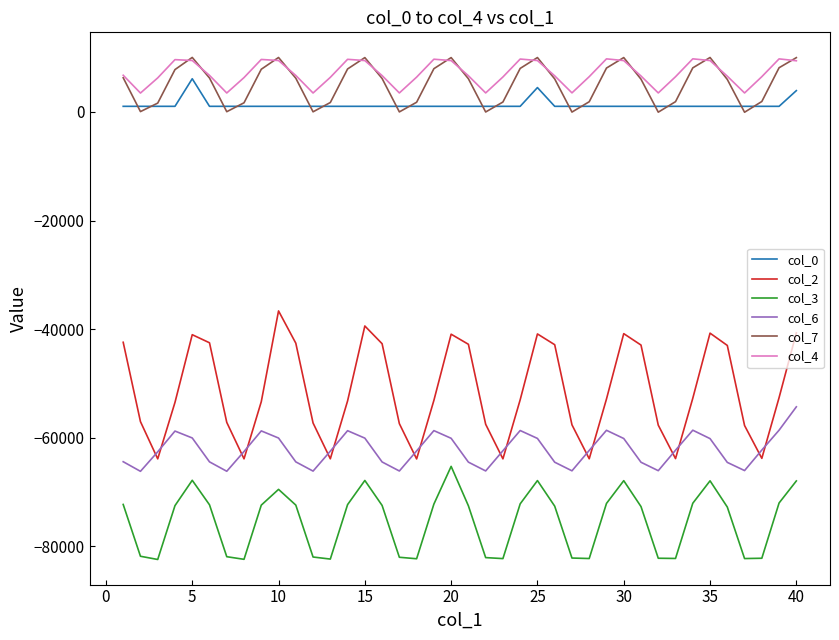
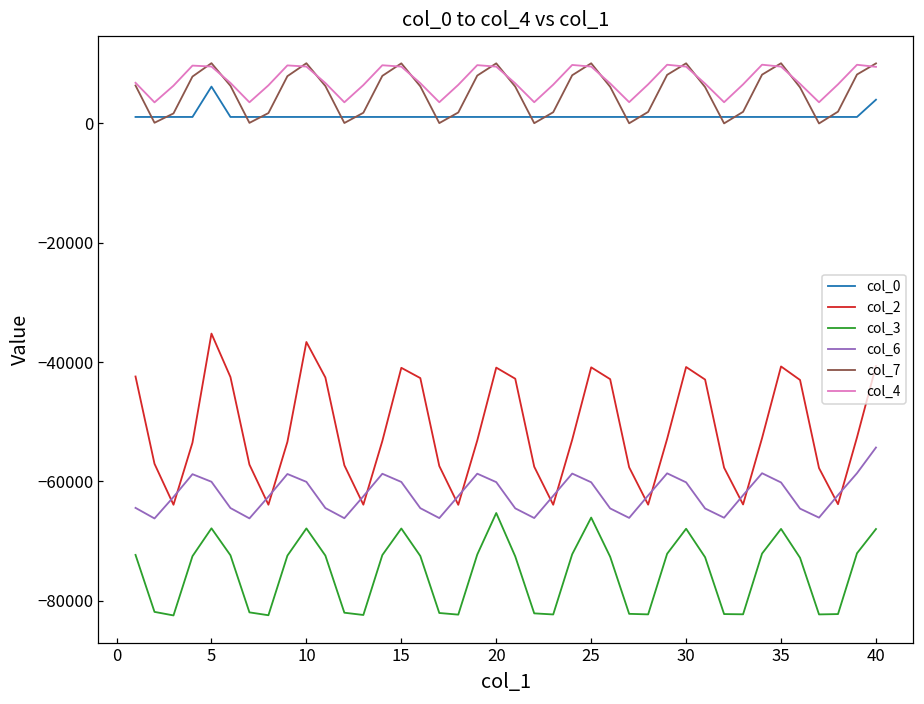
col_2, 5: -41000 -> -35000
col_3, 10: -70000 -> -68000
col_2, 15: -39000 -> -41000
col_0, 25: 4000 -> 1000
col_3, 25: -68000 -> -66000
